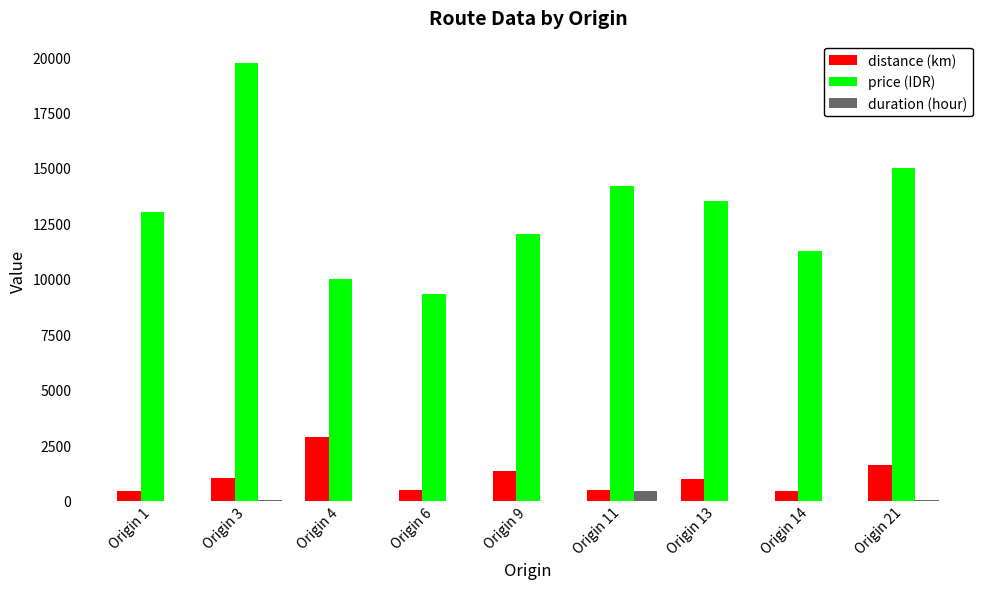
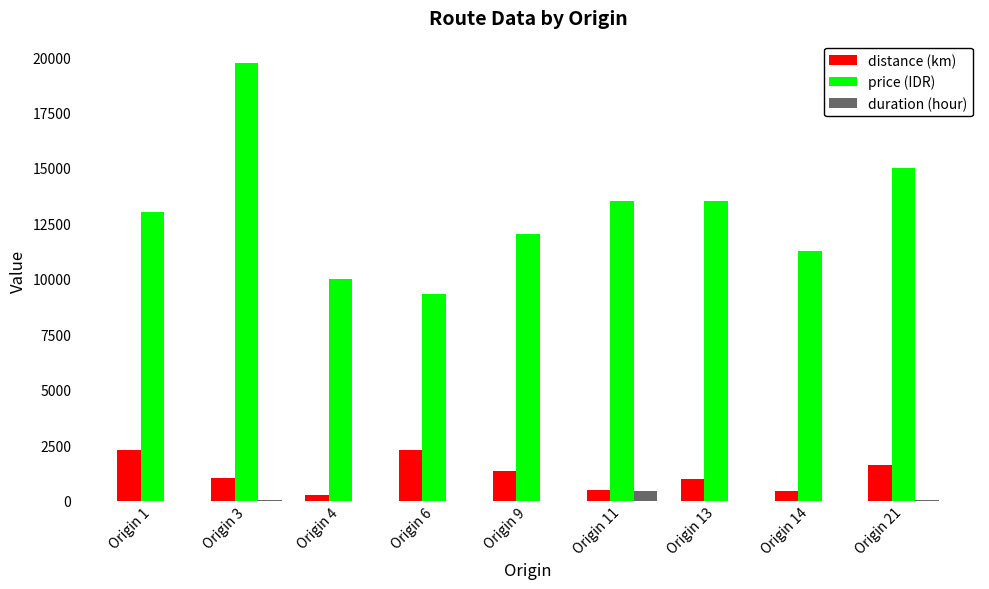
distance (km), Origin 1: 400 -> 2300
distance (km), Origin 4: 2900 -> 300
distance (km), Origin 6: 500 -> 2300
price (IDR), Origin 11: 14200 -> 13500
